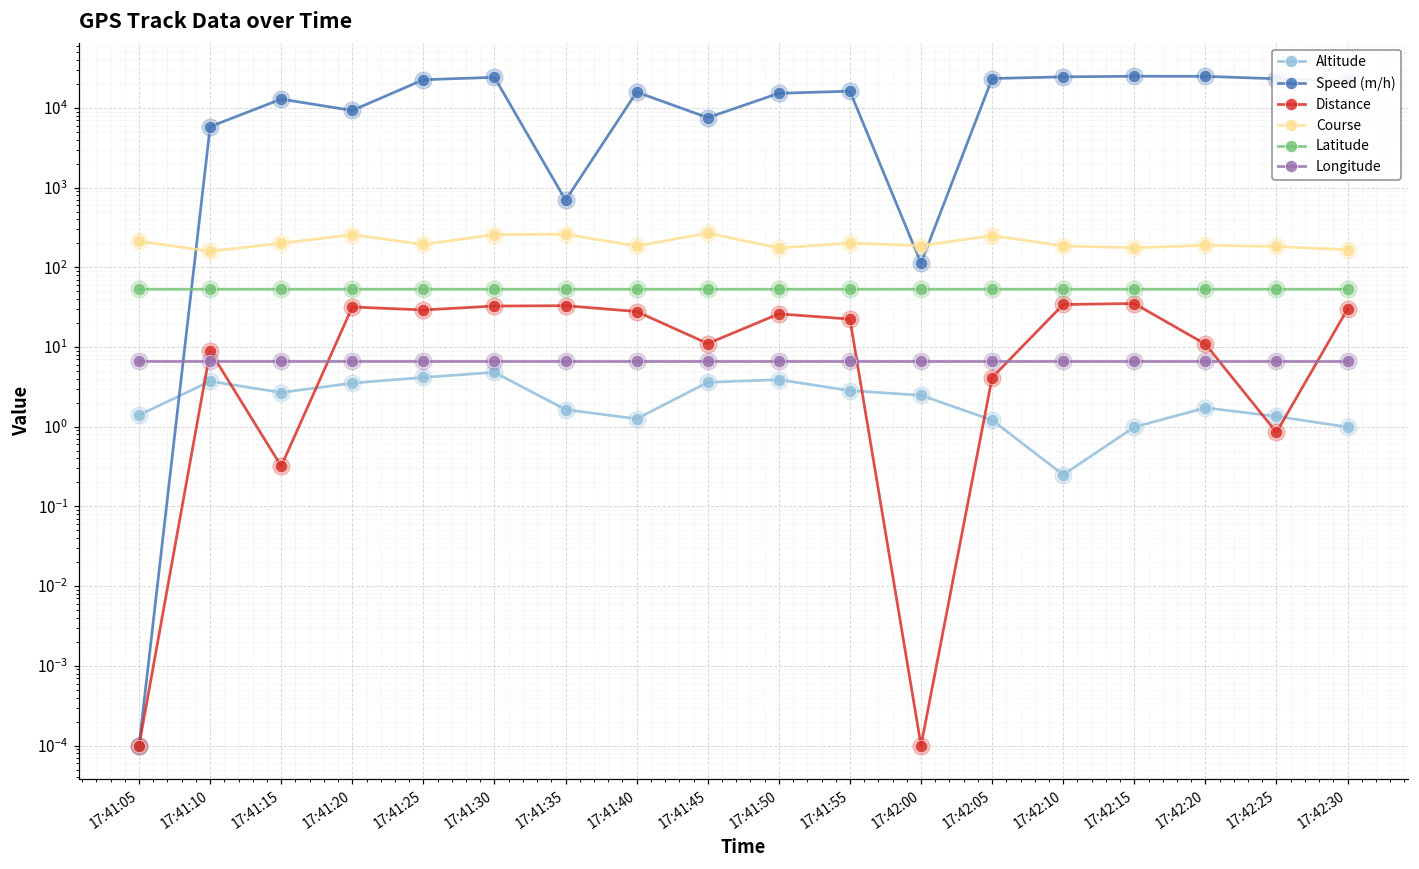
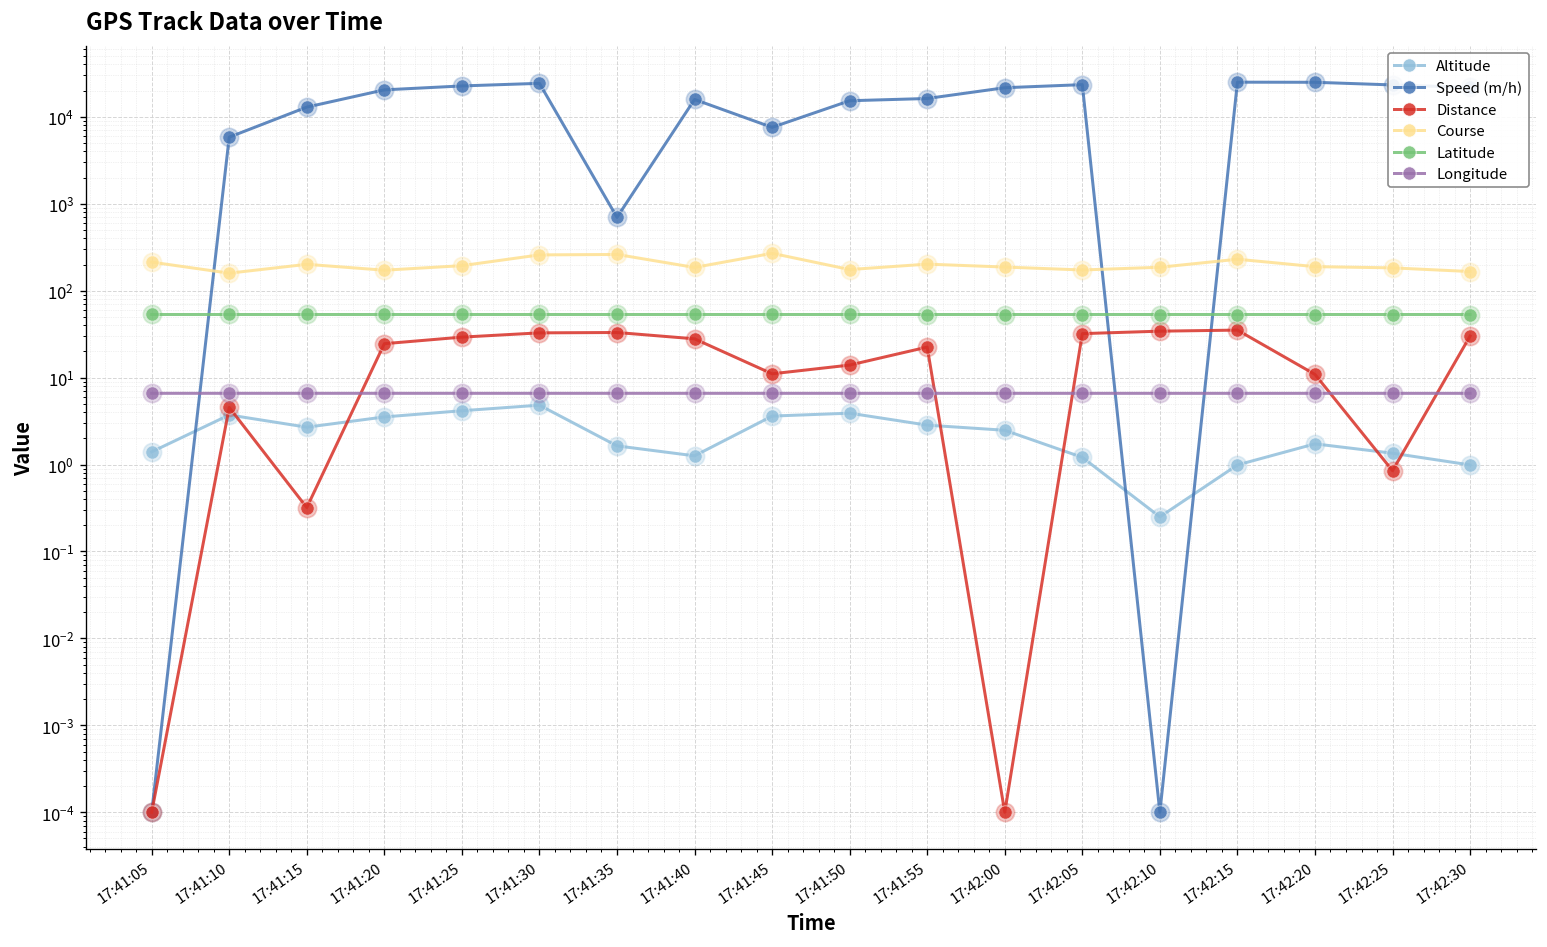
Distance, 17:41:10: 9 -> 5
Speed (m/h), 17:41:20: 9000 -> 20000
Distance, 17:41:20: 30 -> 25
Course, 17:41:20: 260 -> 170
Distance, 17:41:50: 26 -> 14
Speed (m/h), 17:42:00: 110 -> 22000
Distance, 17:42:05: 4 -> 30
Course, 17:42:05: 250 -> 170
Speed (m/h), 17:42:10: 25000 -> 0.00010
Course, 17:42:15: 180 -> 230
